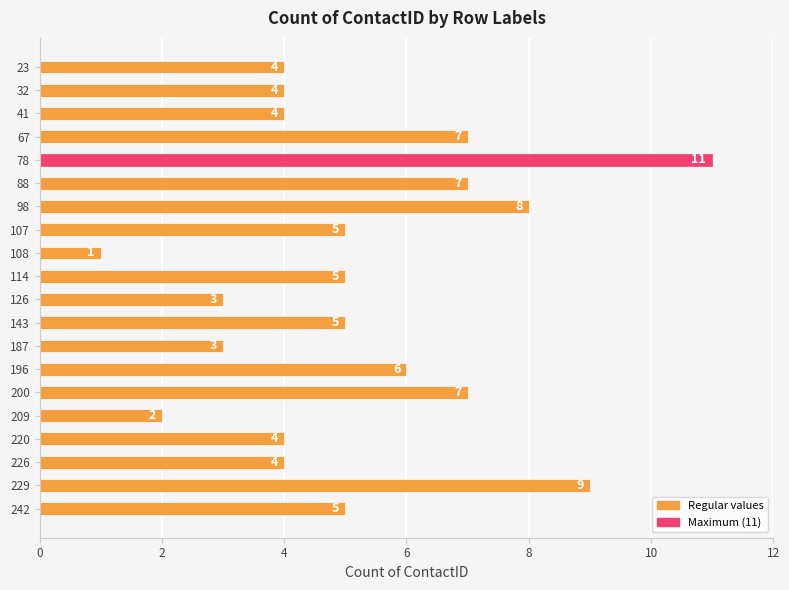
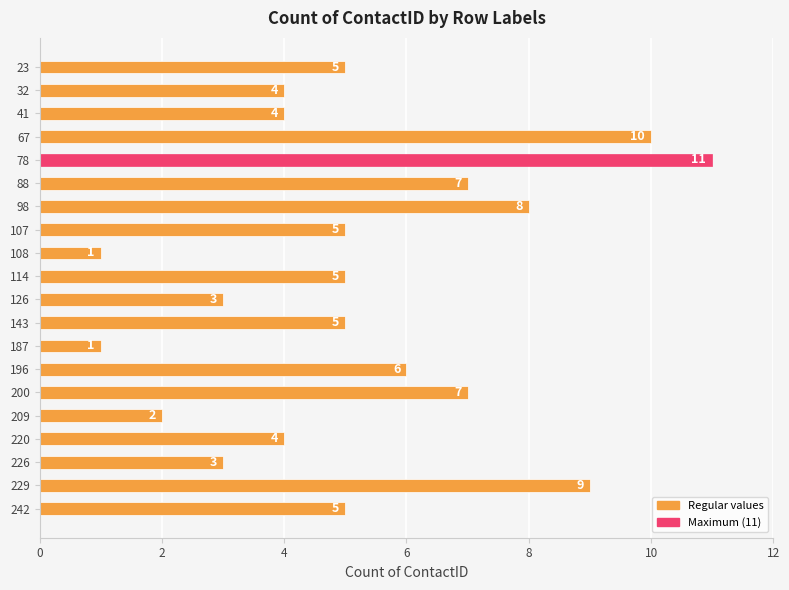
23: 4 -> 5
67: 7 -> 10
187: 3 -> 1
226: 4 -> 3
